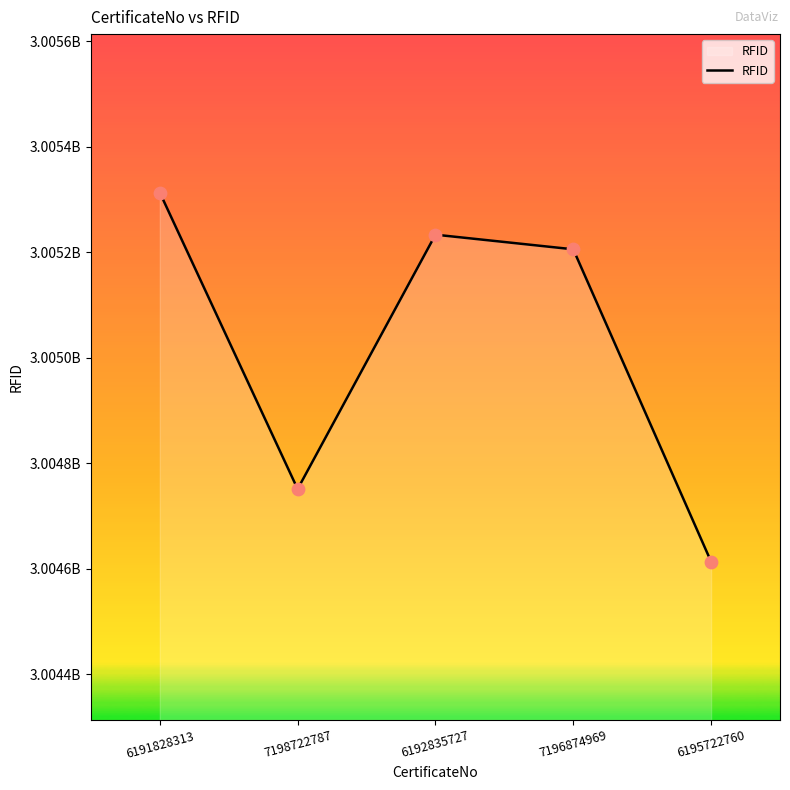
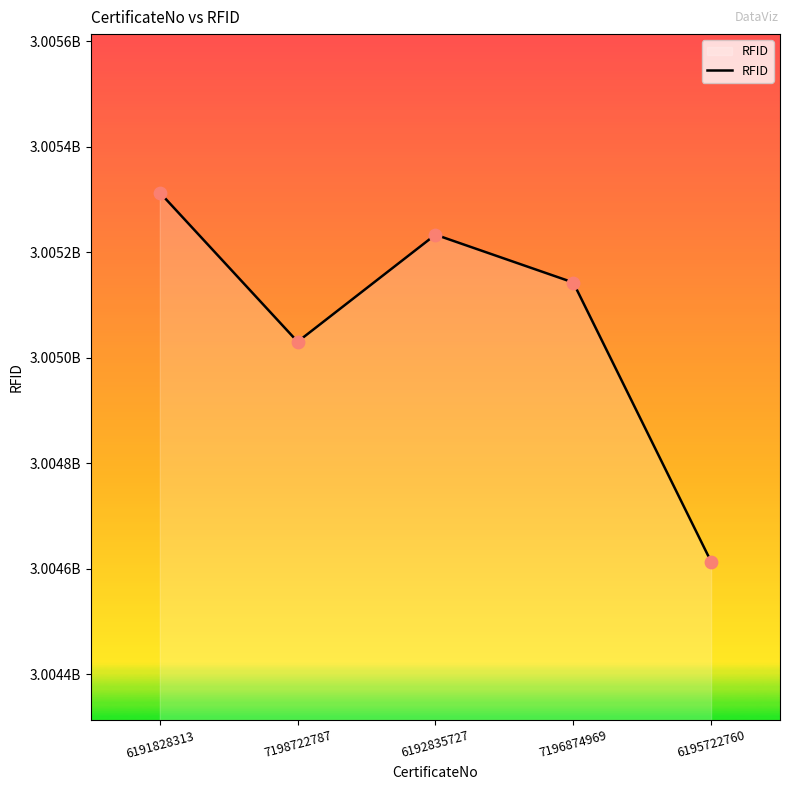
7198722787: 3004750000 -> 3005030000
7196874969: 3005210000 -> 3005140000
